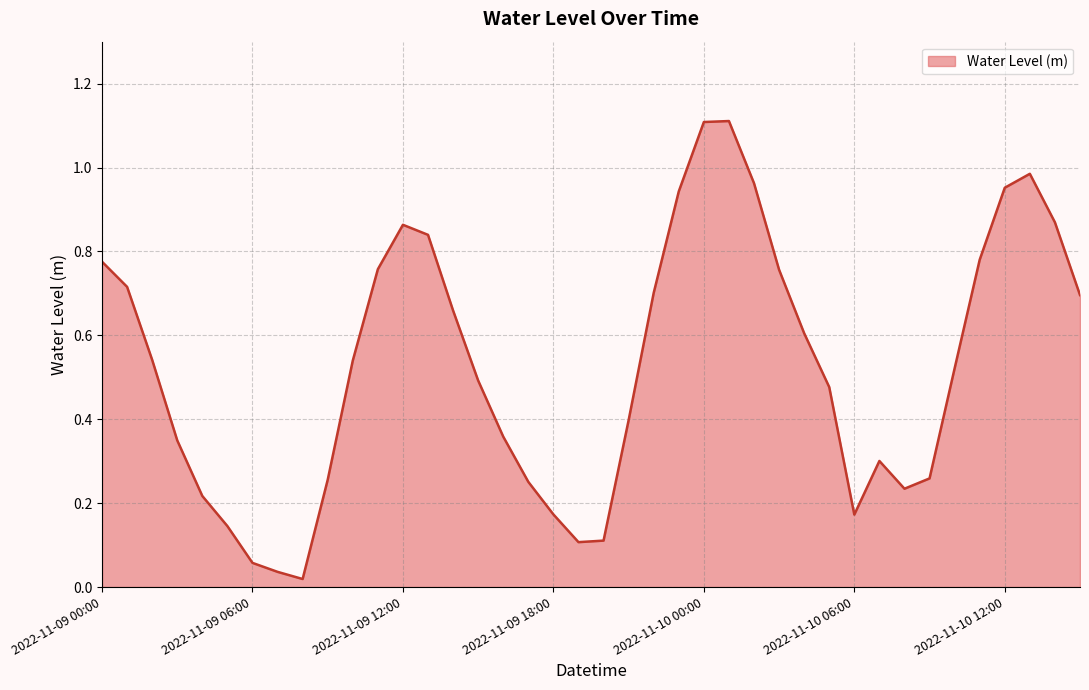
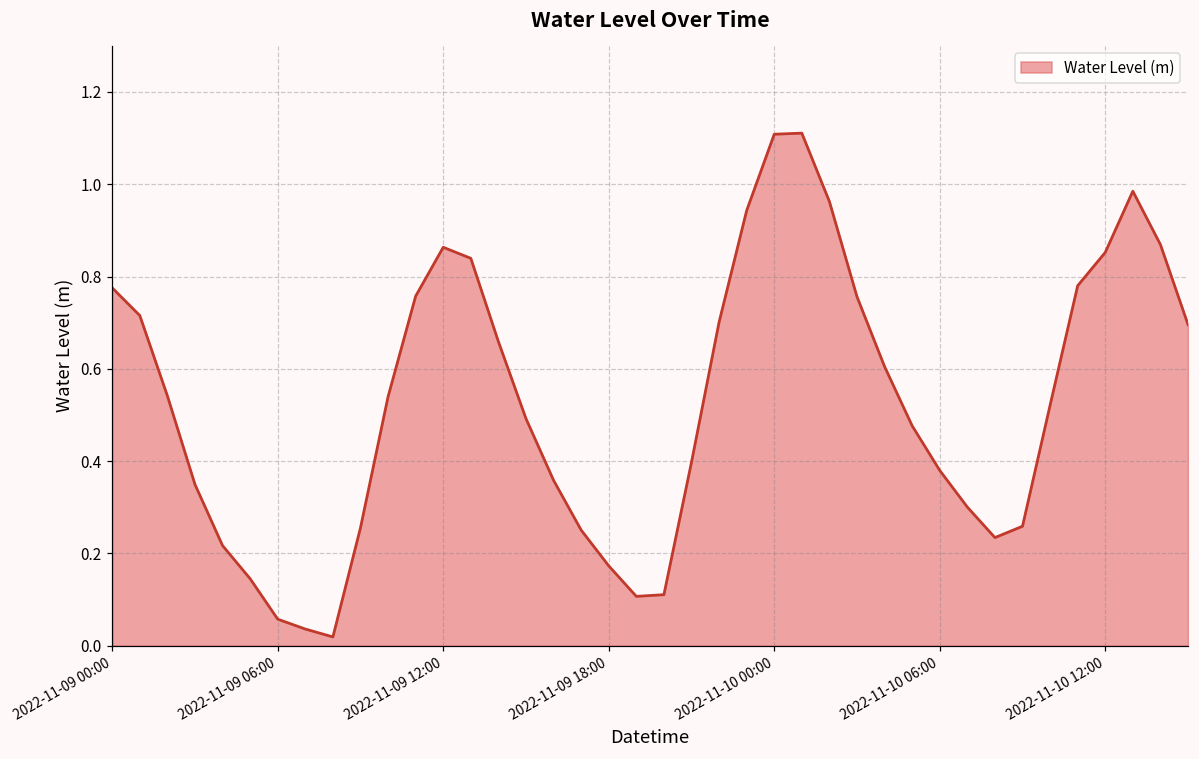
2022-11-10 06:00: 0.17 -> 0.38
2022-11-10 12:00: 0.95 -> 0.85
